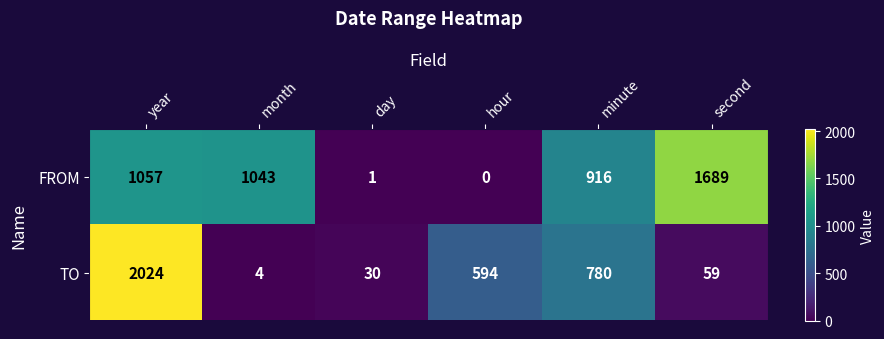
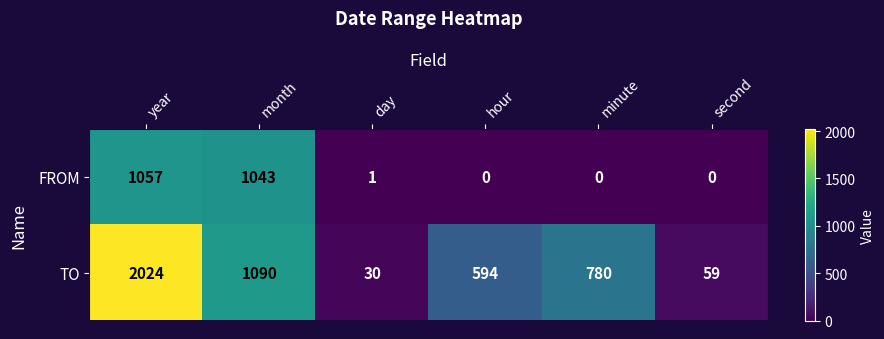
FROM, minute: 916 -> 0
FROM, second: 1689 -> 0
TO, month: 4 -> 1090
